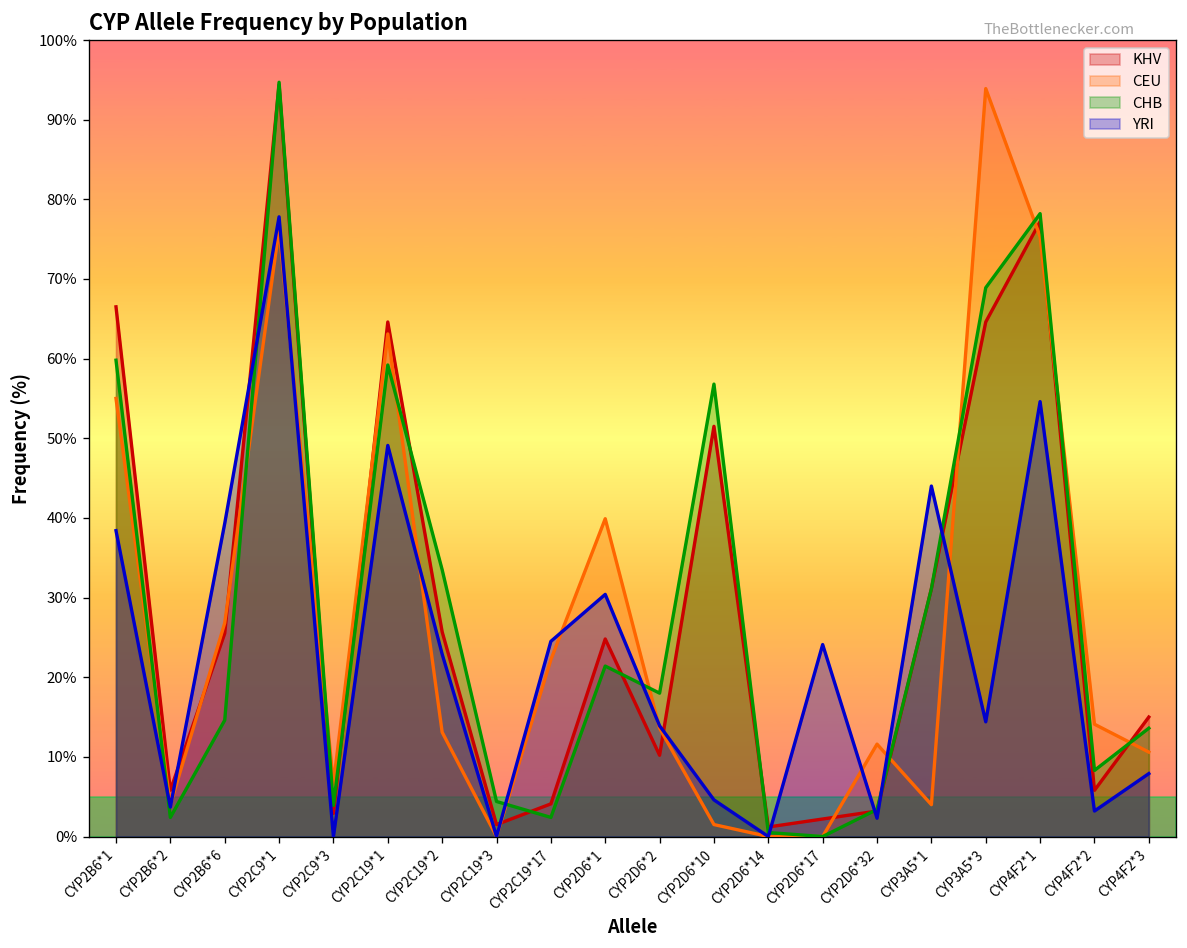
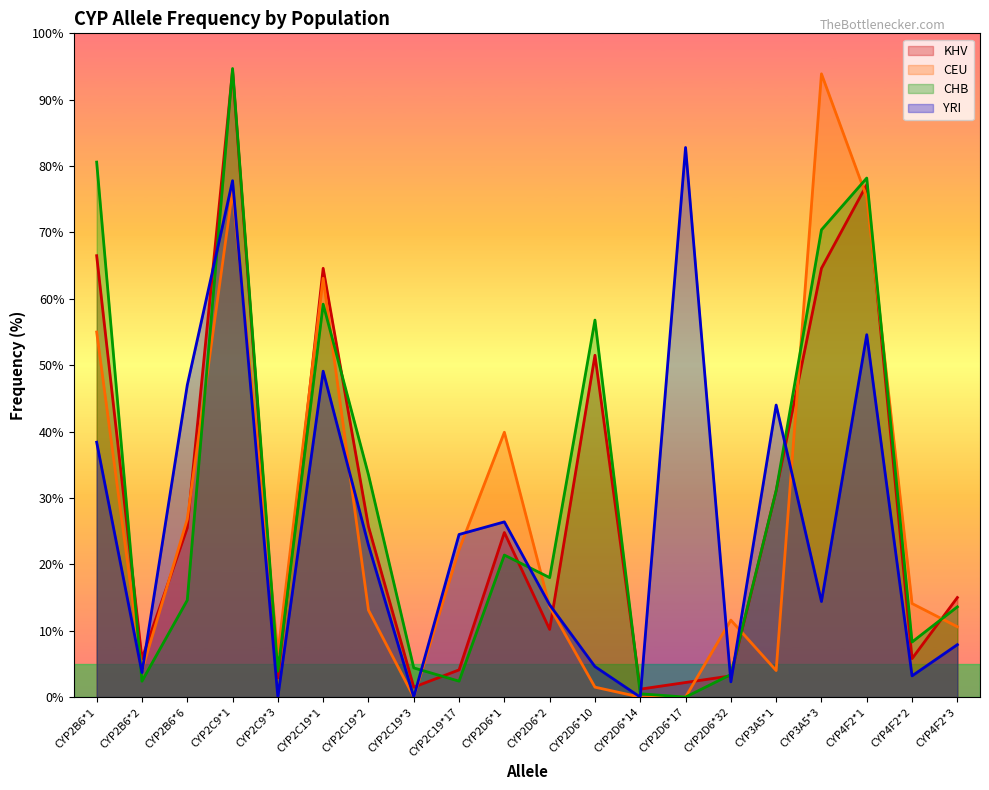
CHB, CYP2B6*1: 60% -> 81%
YRI, CYP2B6*6: 39% -> 47%
YRI, CYP2D6*1: 30% -> 26%
YRI, CYP2D6*17: 24% -> 83%
CHB, CYP3A5*3: 69% -> 70%
